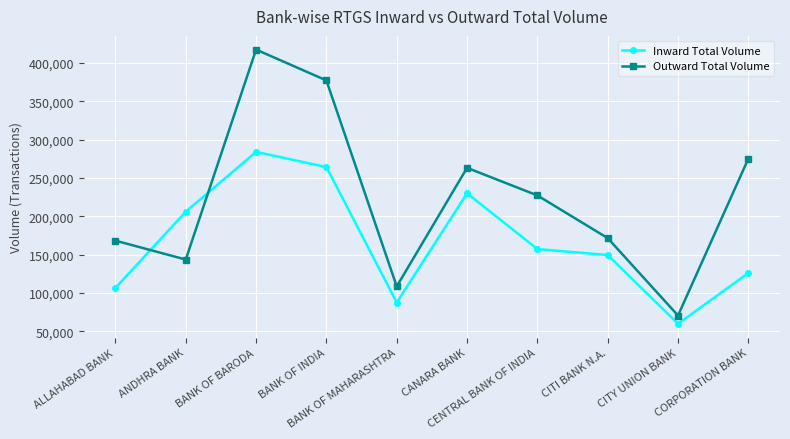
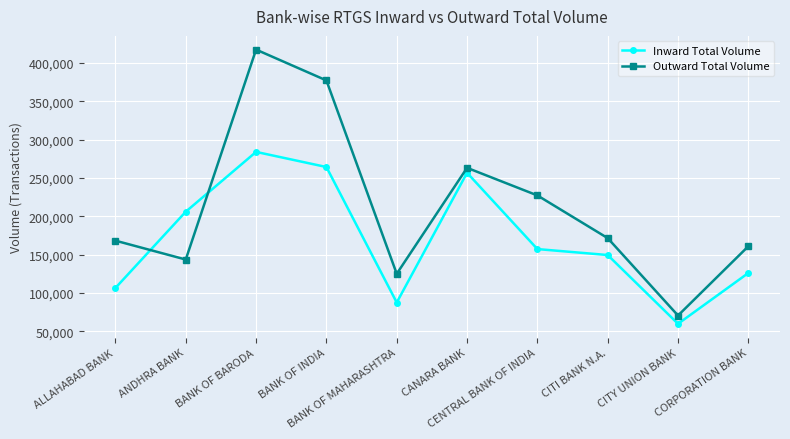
Outward Total Volume, BANK OF MAHARASHTRA: 110,000 -> 130,000
Inward Total Volume, CANARA BANK: 230,000 -> 260,000
Outward Total Volume, CORPORATION BANK: 280,000 -> 160,000
